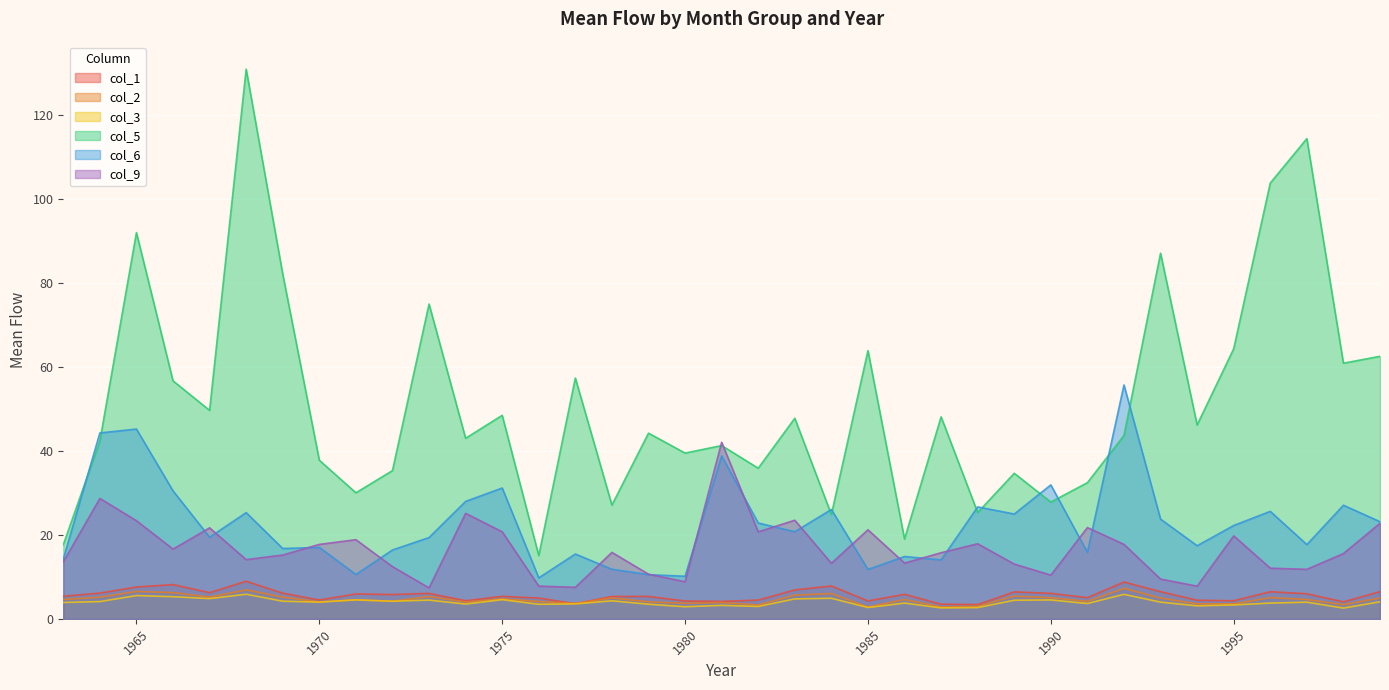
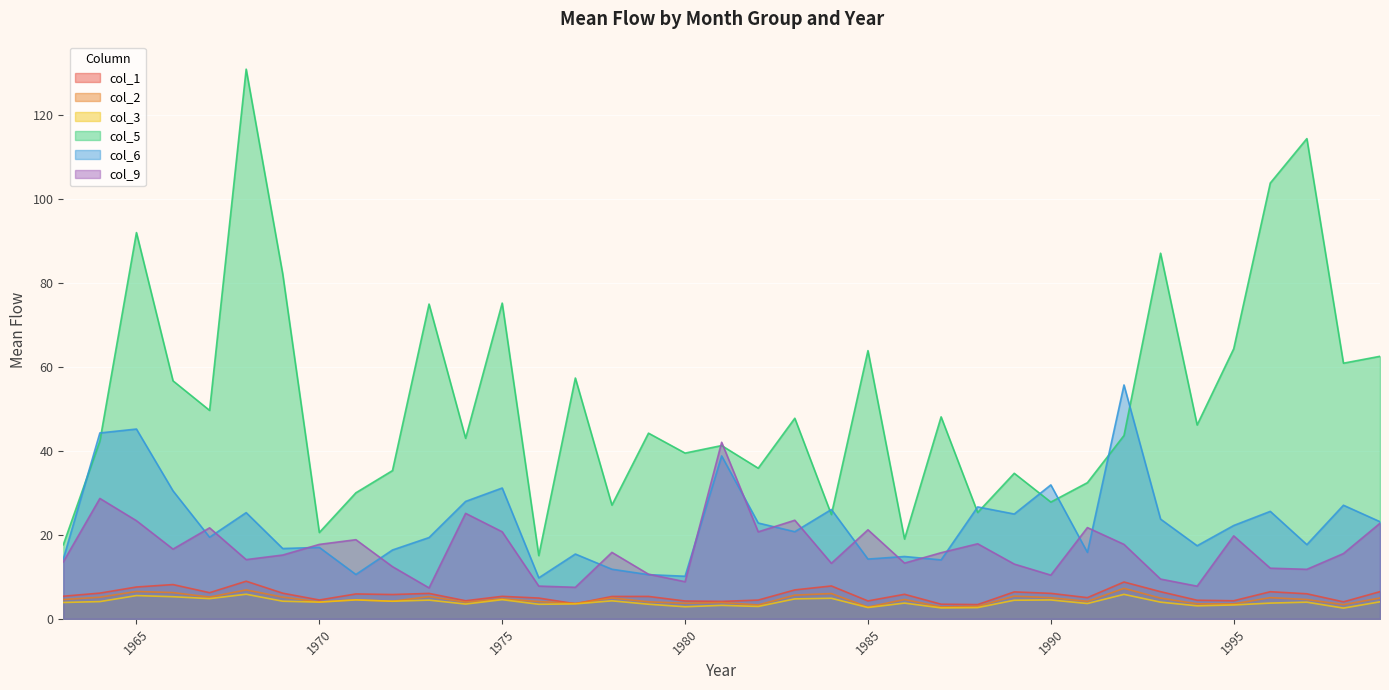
col_5, 1970: 38 -> 21
col_5, 1975: 48 -> 75
col_6, 1985: 12 -> 14
